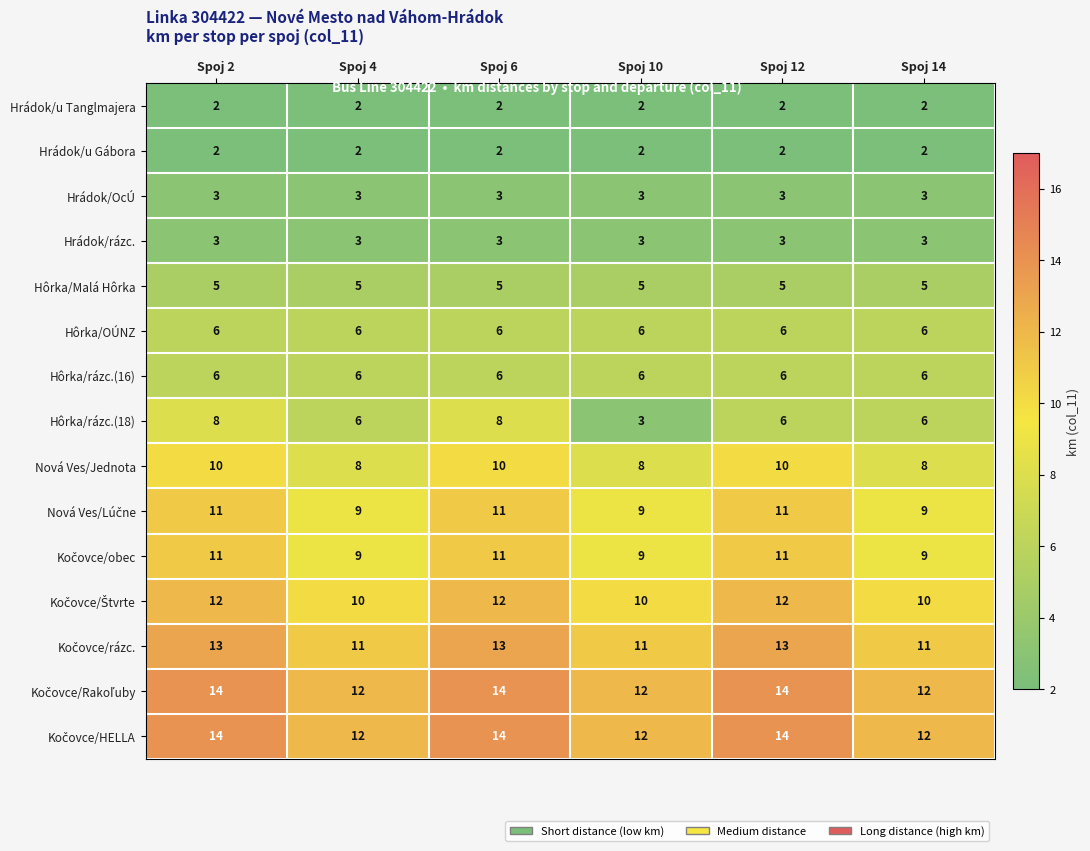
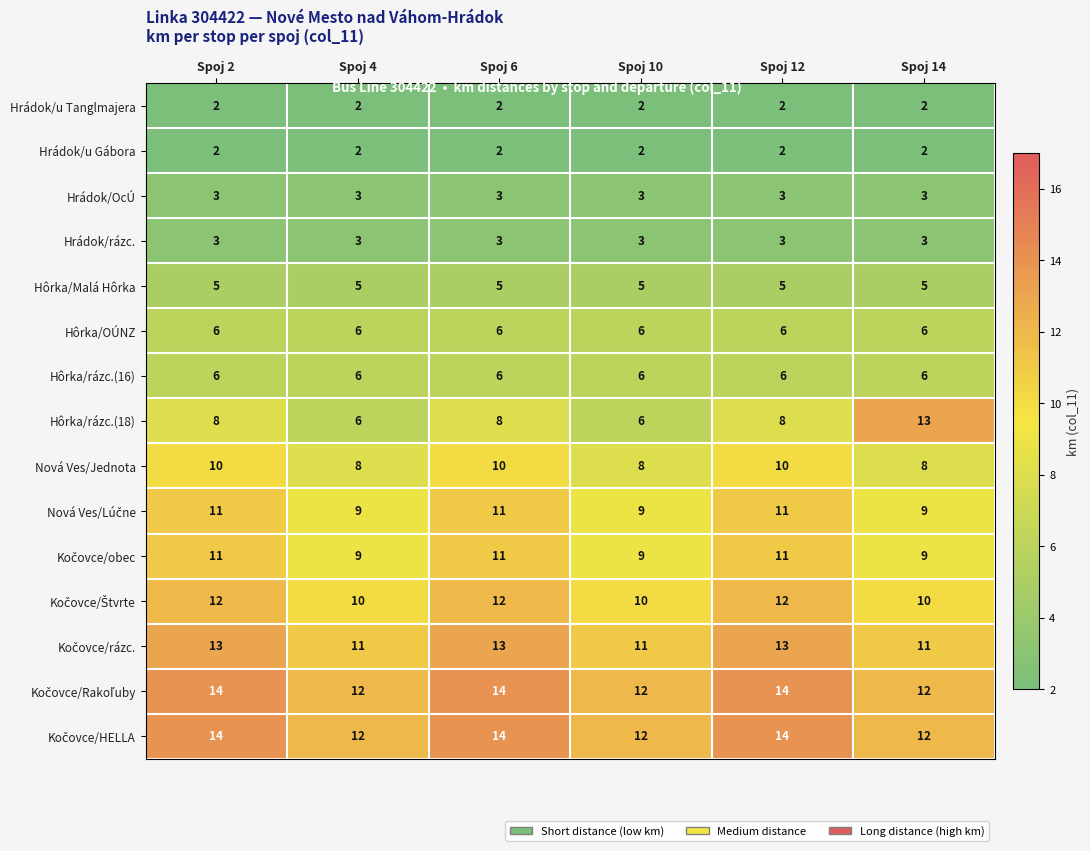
Hôrka/rázc.(18), Spoj 10: 3 -> 6
Hôrka/rázc.(18), Spoj 12: 6 -> 8
Hôrka/rázc.(18), Spoj 14: 6 -> 13
